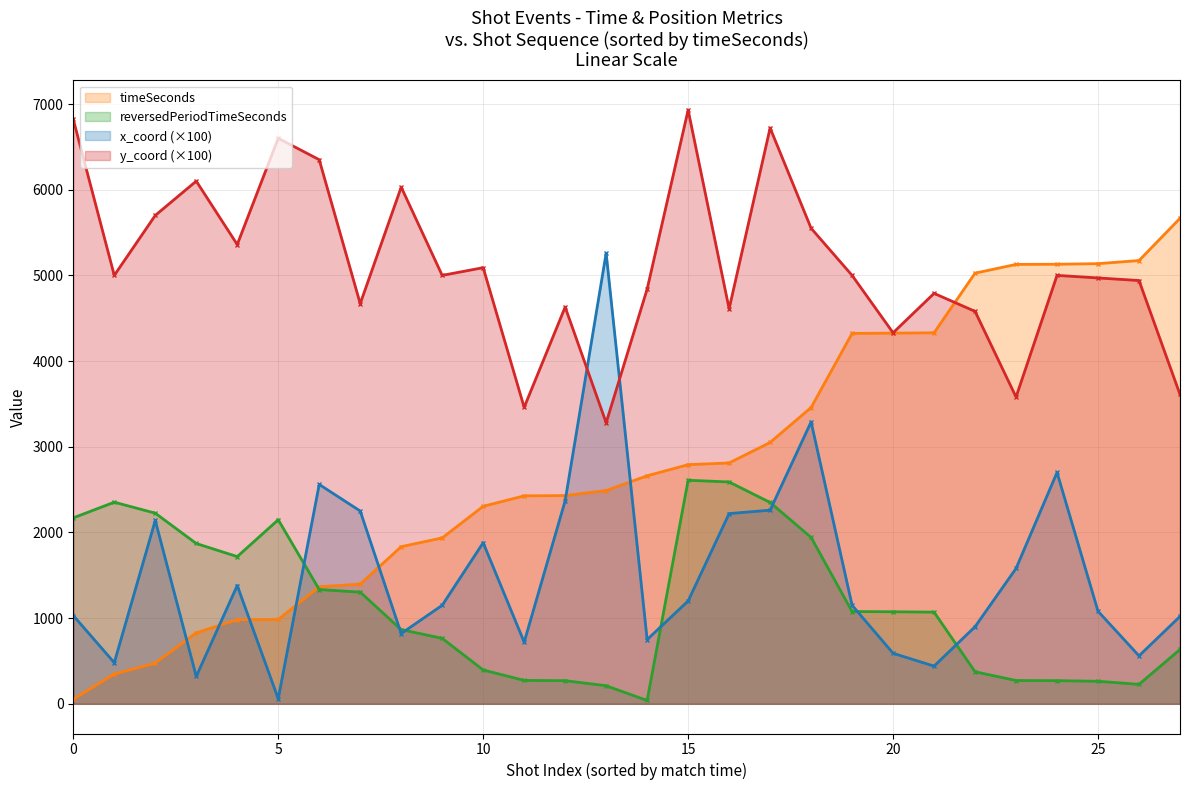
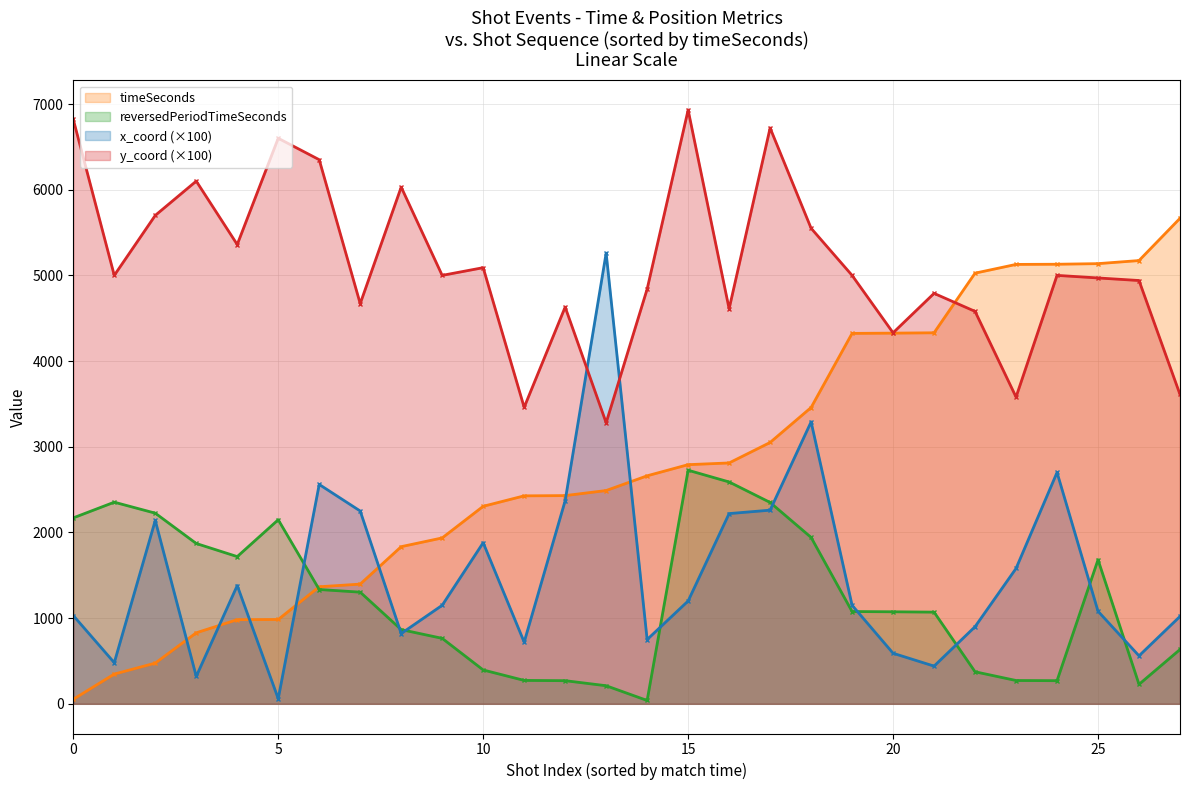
reversedPeriodTimeSeconds, 15: 2600 -> 2700
reversedPeriodTimeSeconds, 25: 300 -> 1700
